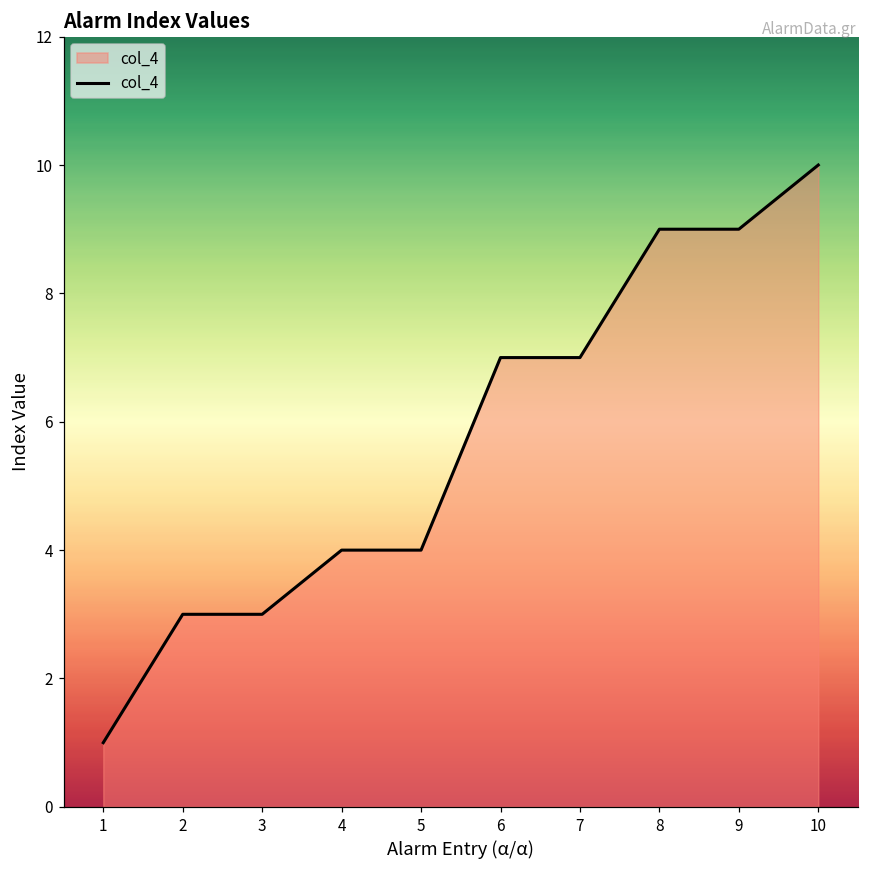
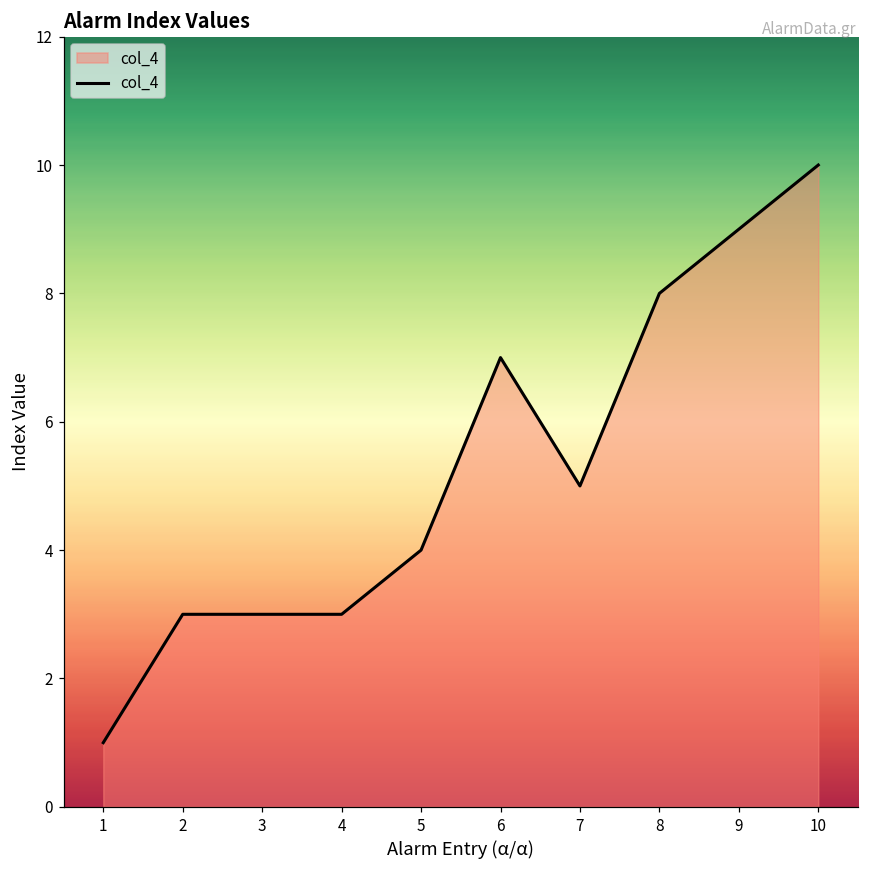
4: 4 -> 3
7: 7 -> 5
8: 9 -> 8
